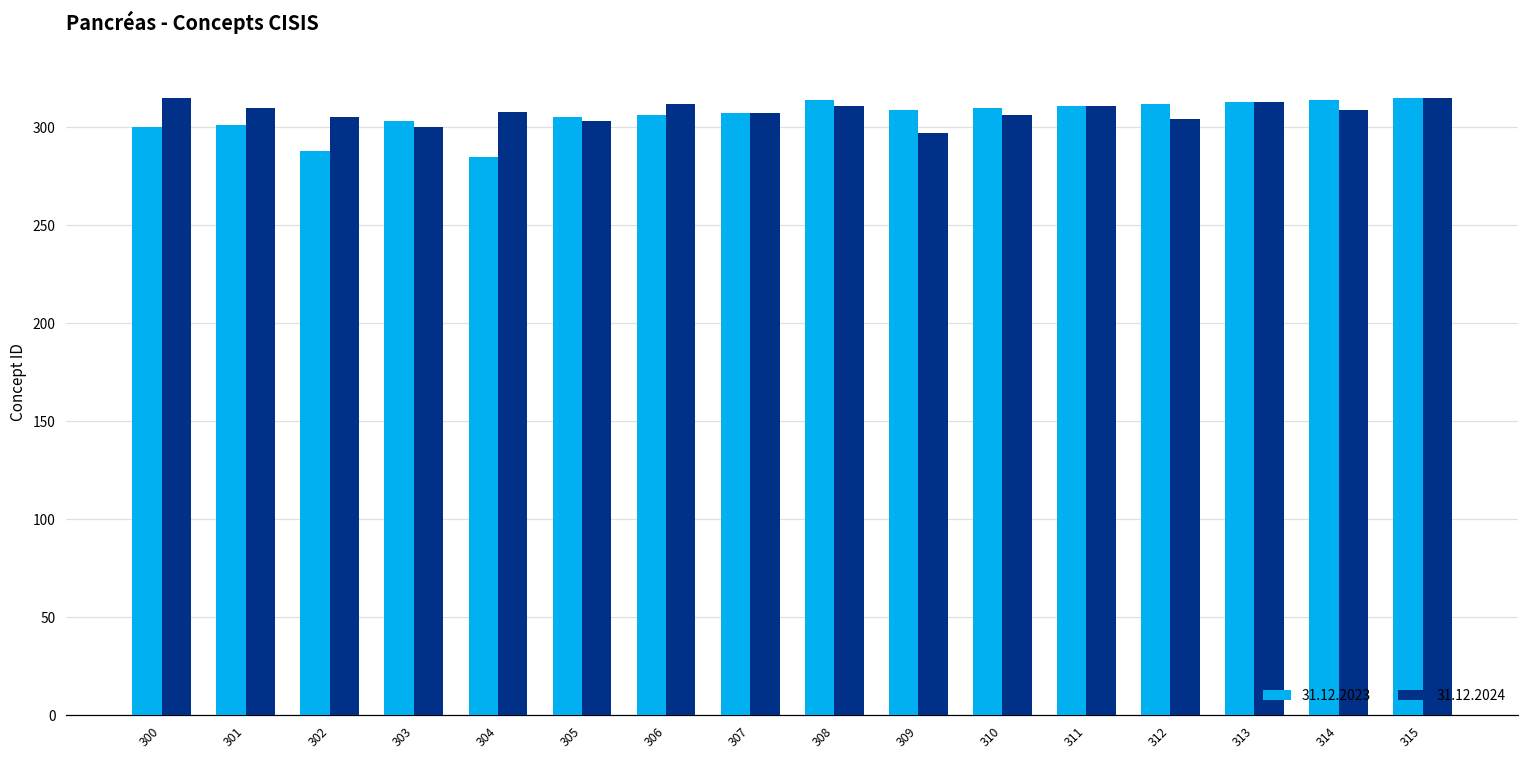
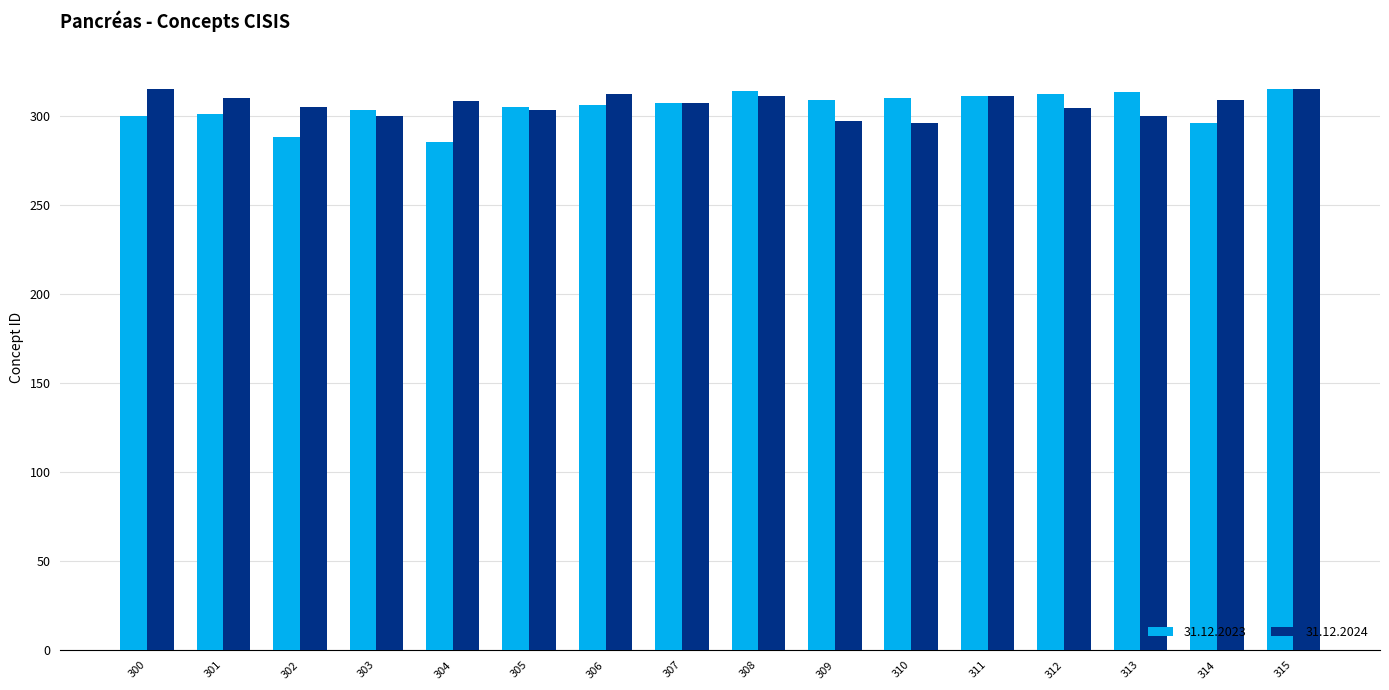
31.12.2024, 310: 306 -> 296
31.12.2024, 313: 313 -> 300
31.12.2023, 314: 314 -> 296
